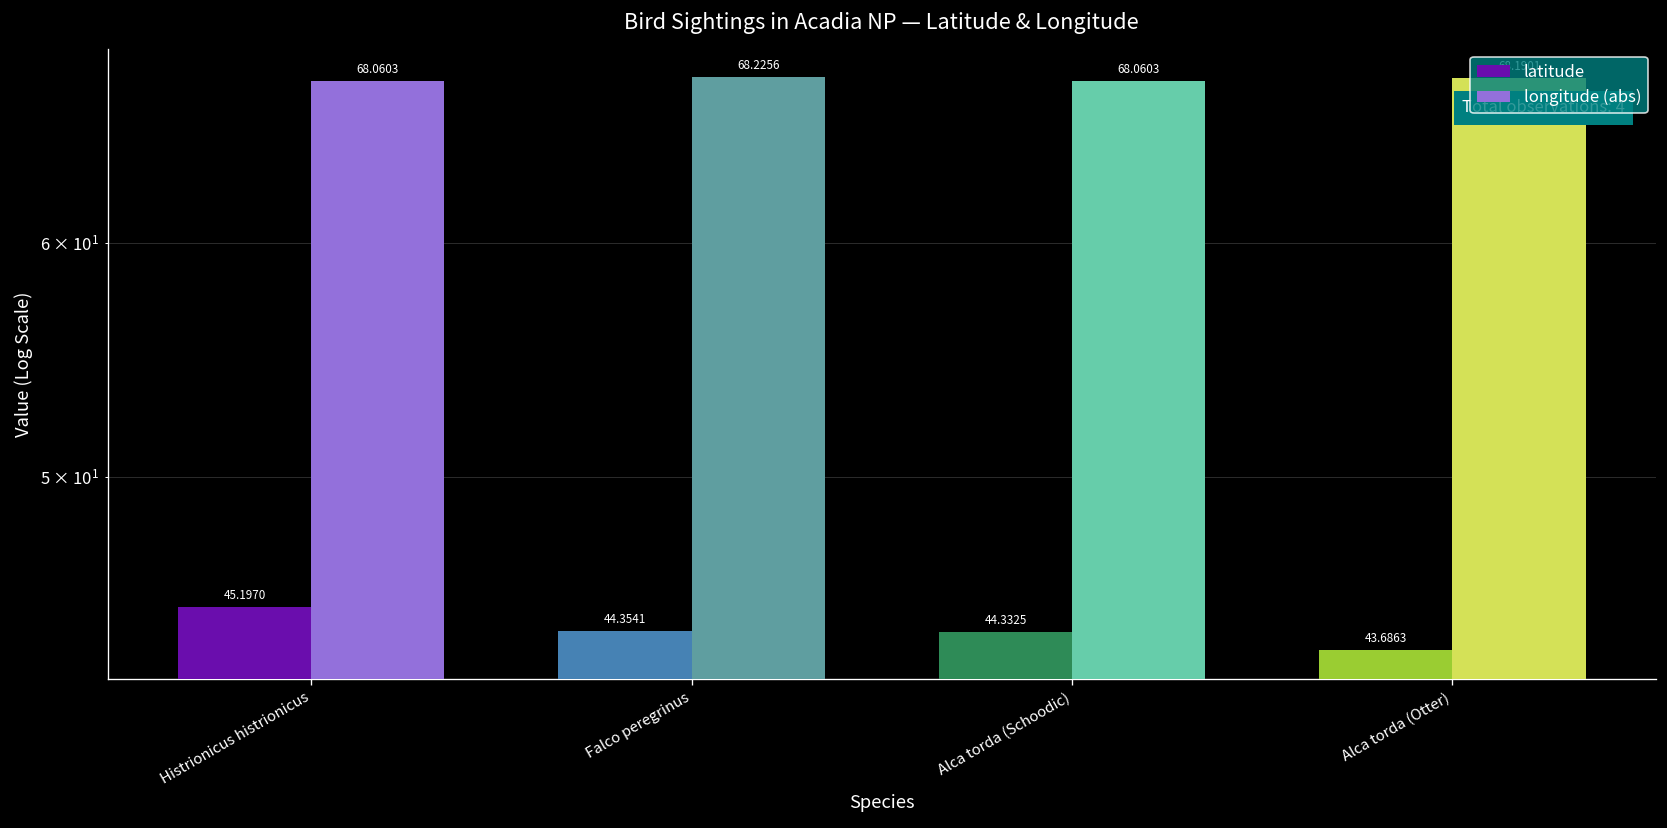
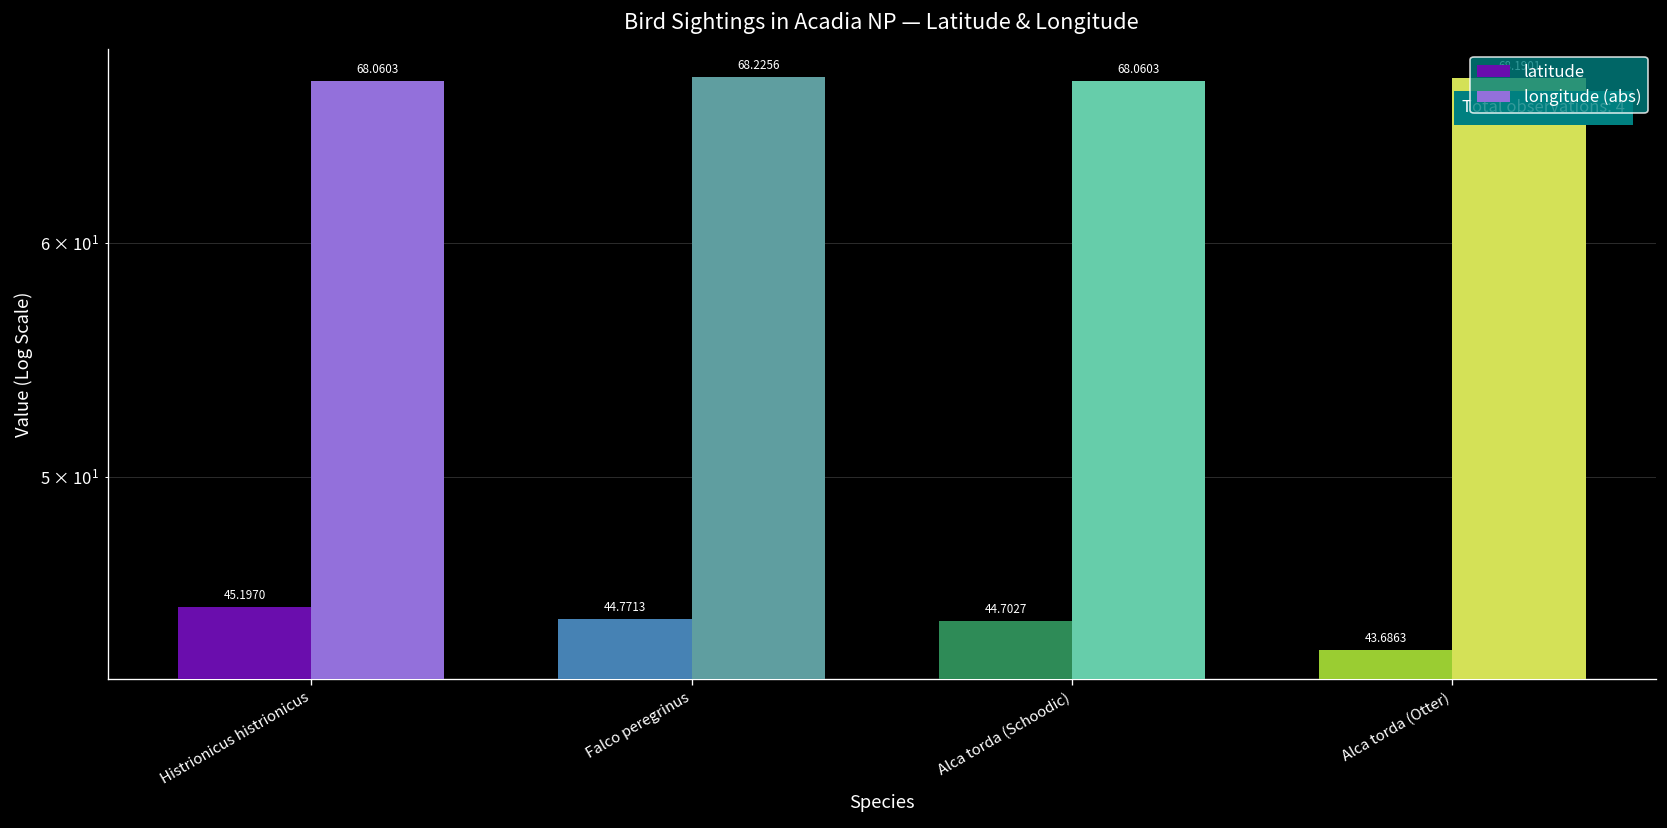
latitude, Falco peregrinus: 44.3541 -> 44.7713
latitude, Alca torda (Schoodic): 44.3325 -> 44.7027
